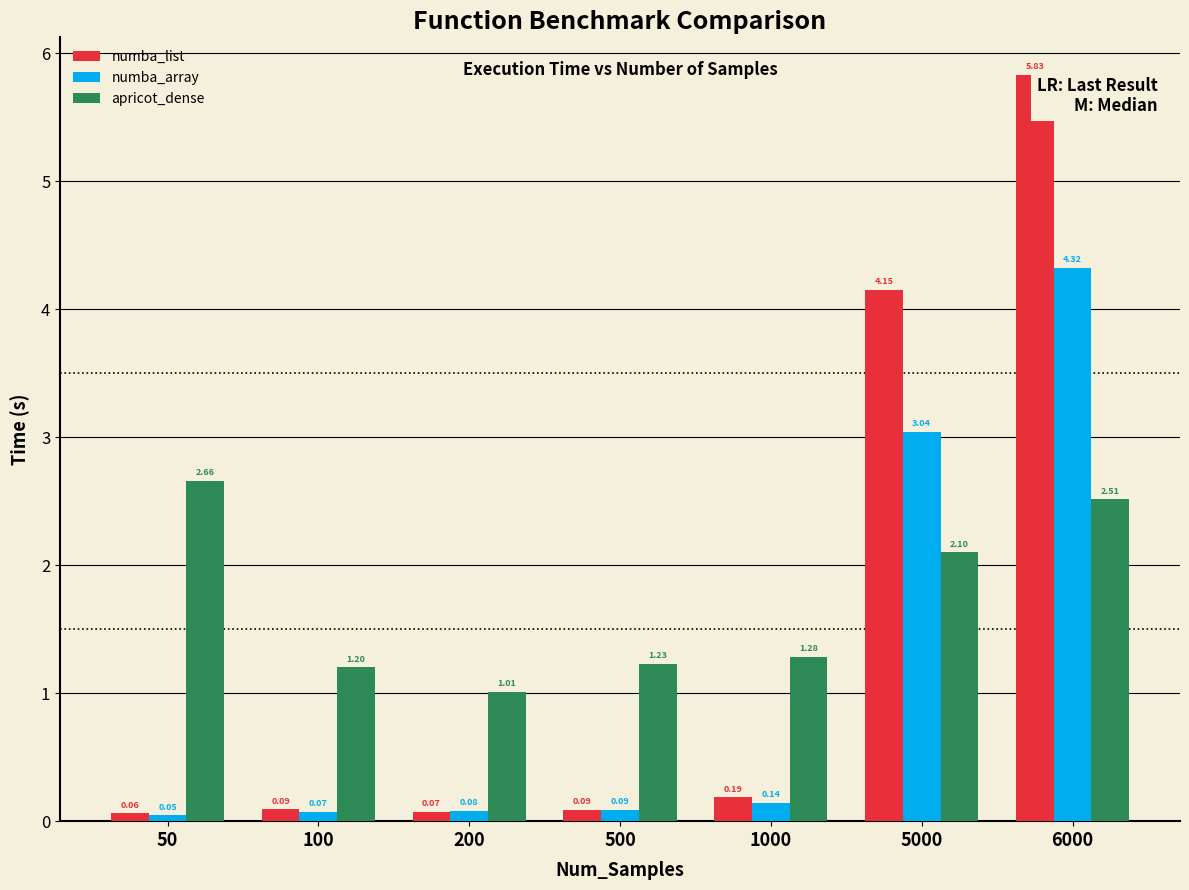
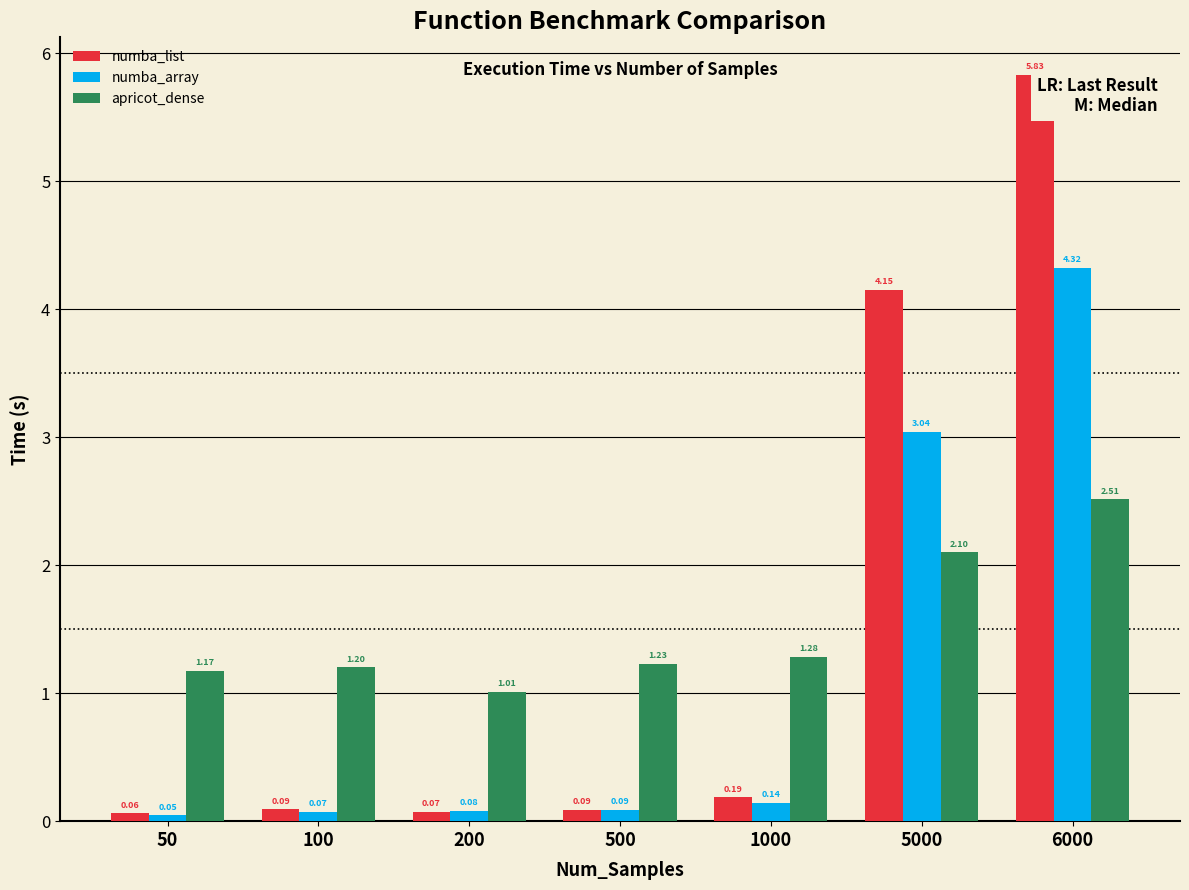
apricot_dense, 50: 2.66 -> 1.17
